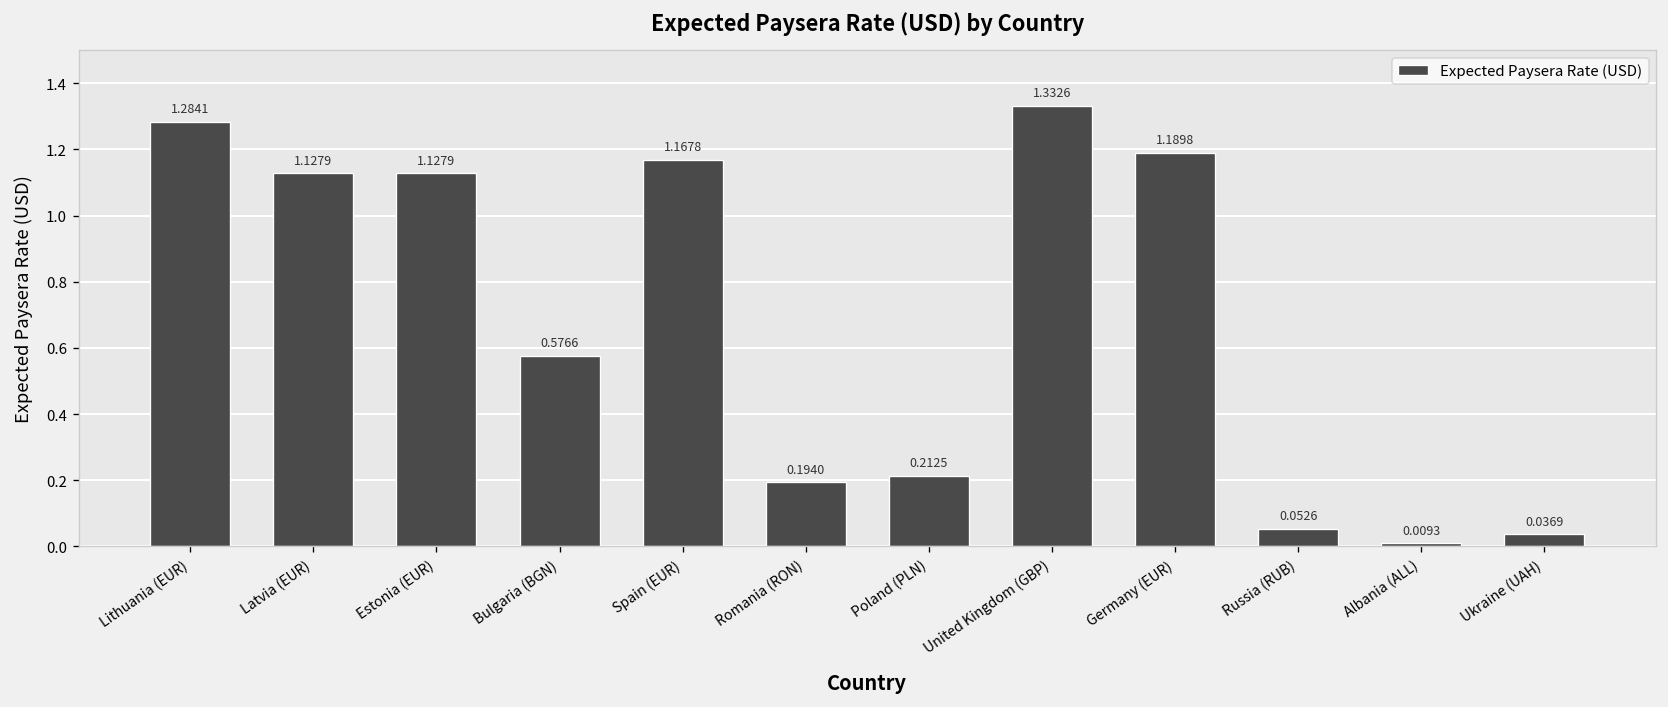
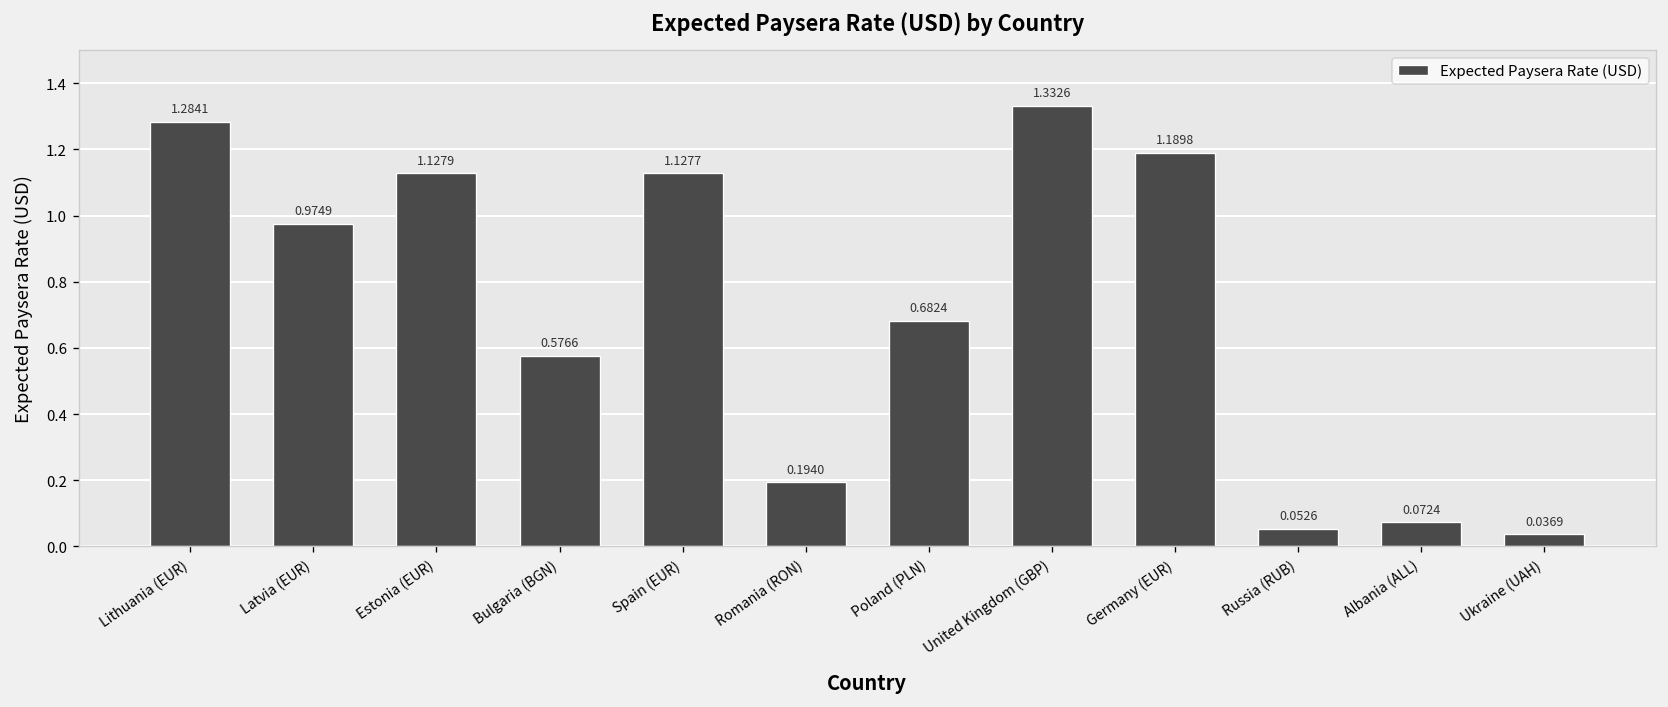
Latvia (EUR): 1.1279 -> 0.9749
Spain (EUR): 1.1678 -> 1.1277
Poland (PLN): 0.2125 -> 0.6824
Albania (ALL): 0.0093 -> 0.0724
